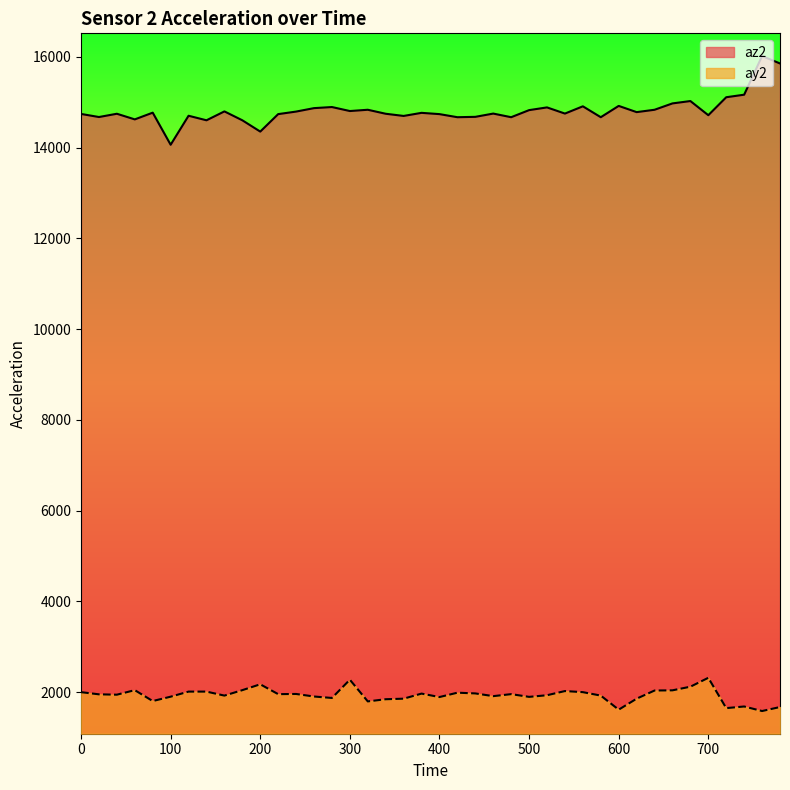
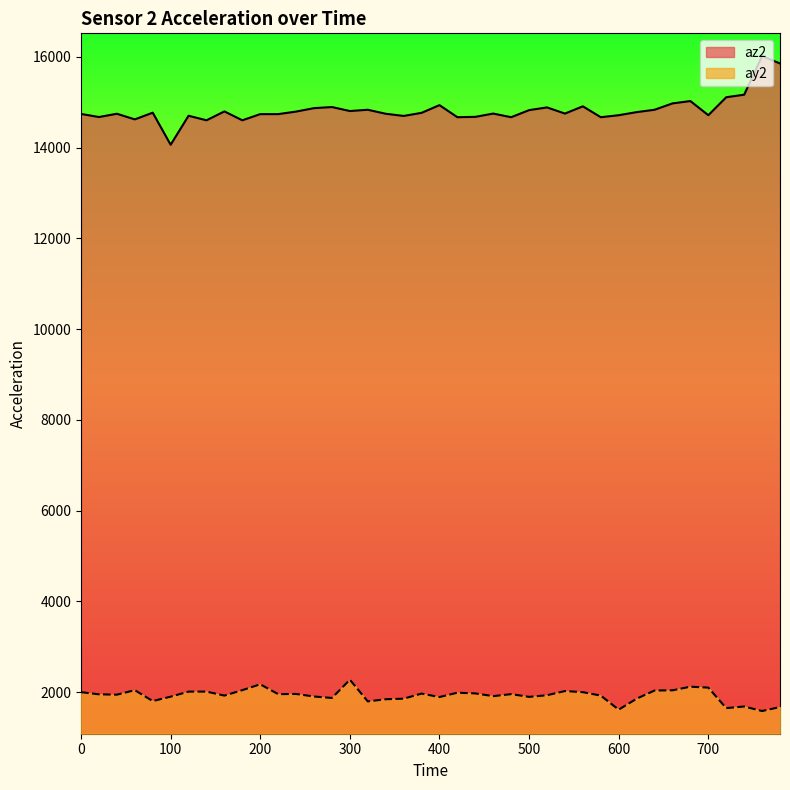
az2, 200: 14400 -> 14700
az2, 400: 14700 -> 14900
az2, 600: 14900 -> 14700
ay2, 700: 2300 -> 2100
